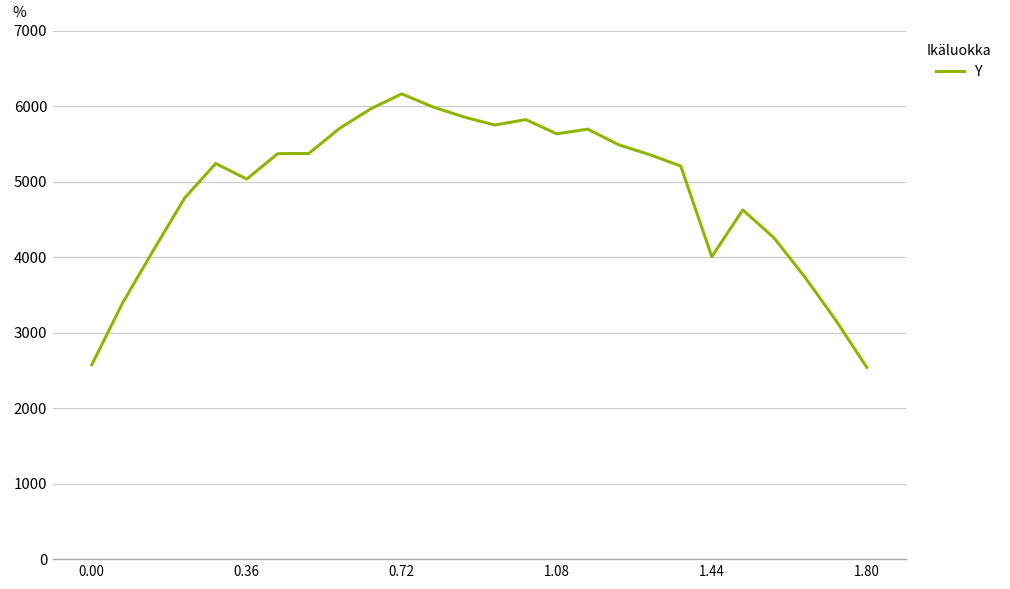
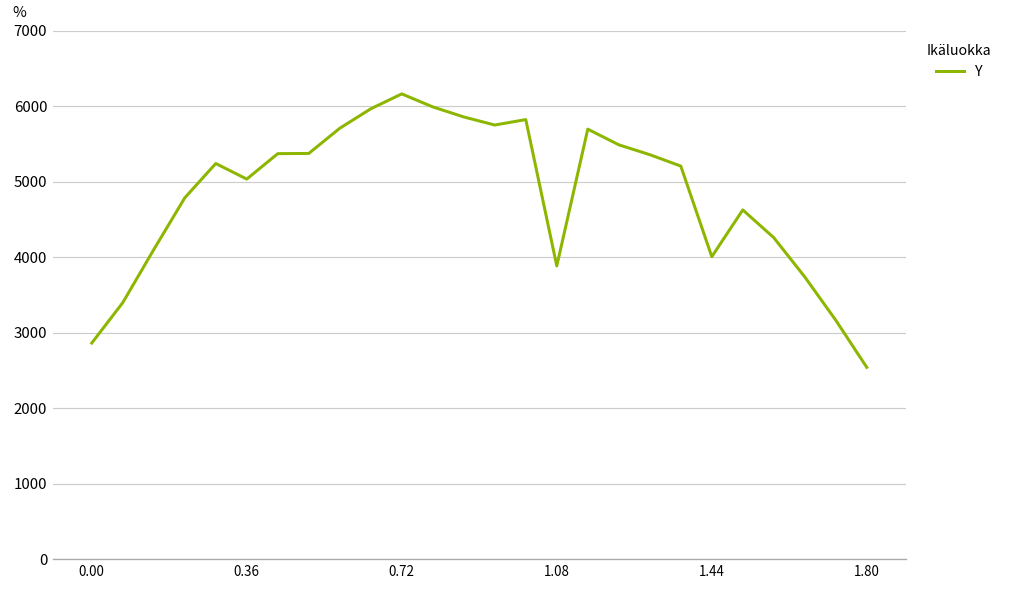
0.00: 2600 -> 2900
1.08: 5600 -> 3900
